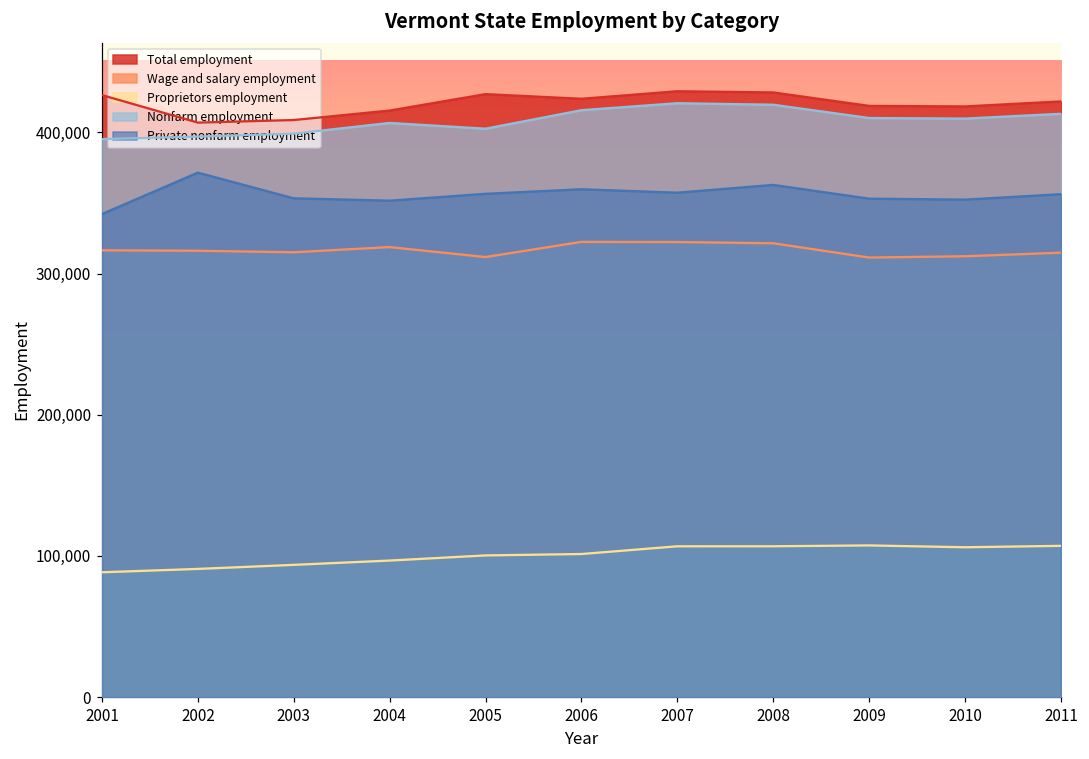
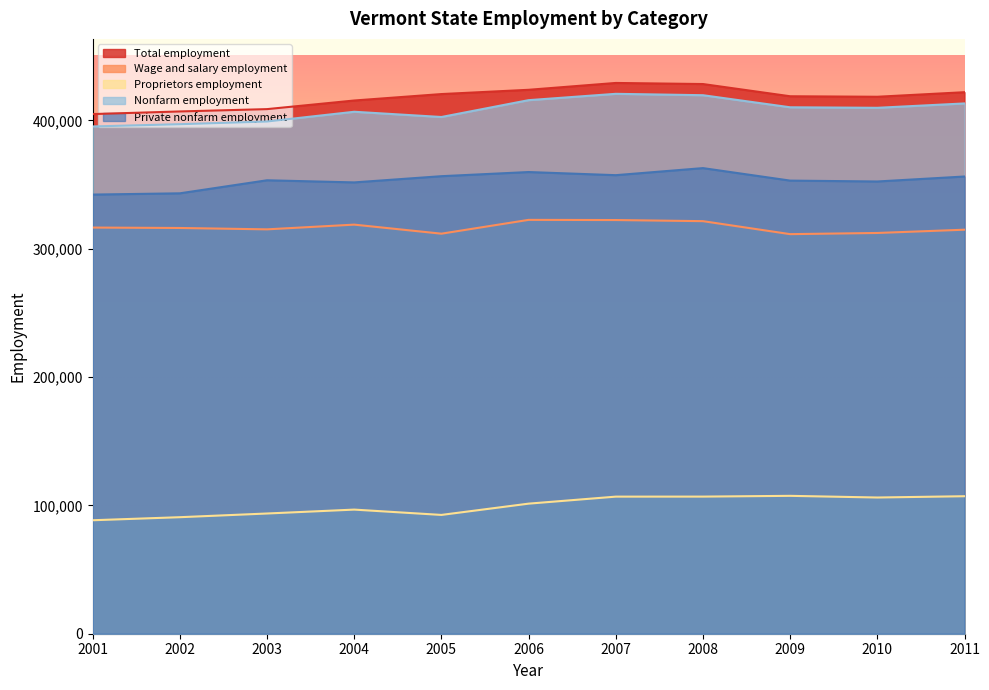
Total employment, 2001: 426,000 -> 405,000
Private nonfarm employment, 2002: 371,000 -> 343,000
Total employment, 2005: 427,000 -> 420,000
Proprietors employment, 2005: 100,000 -> 93,000
